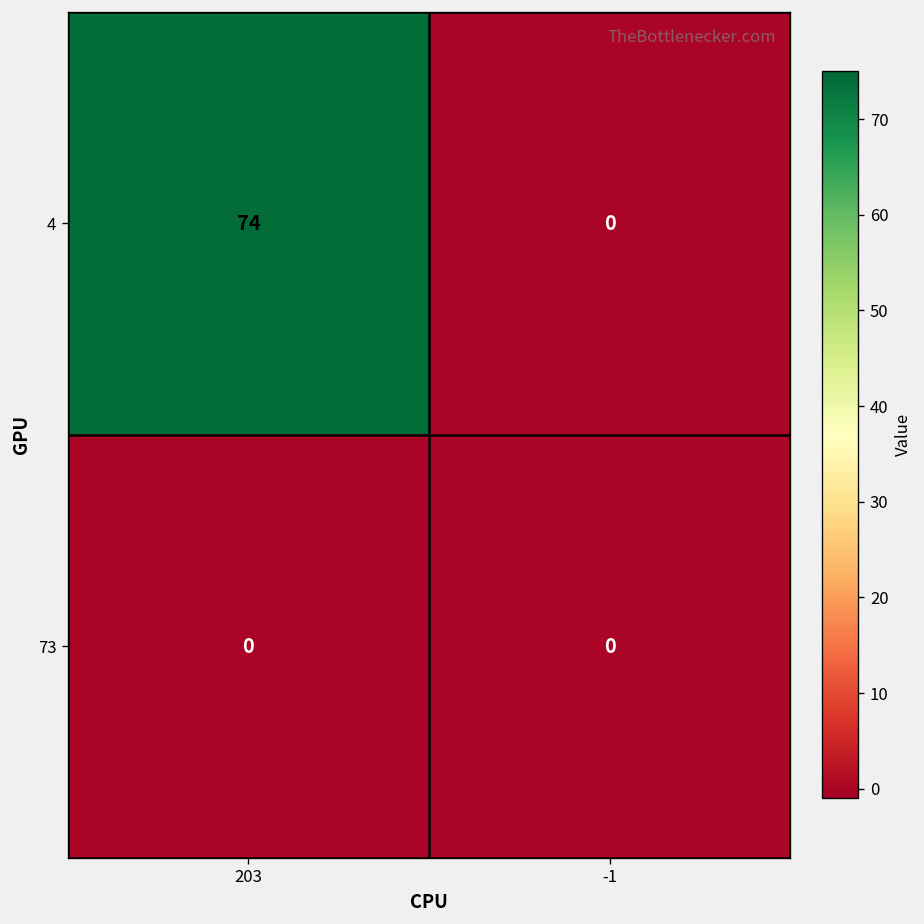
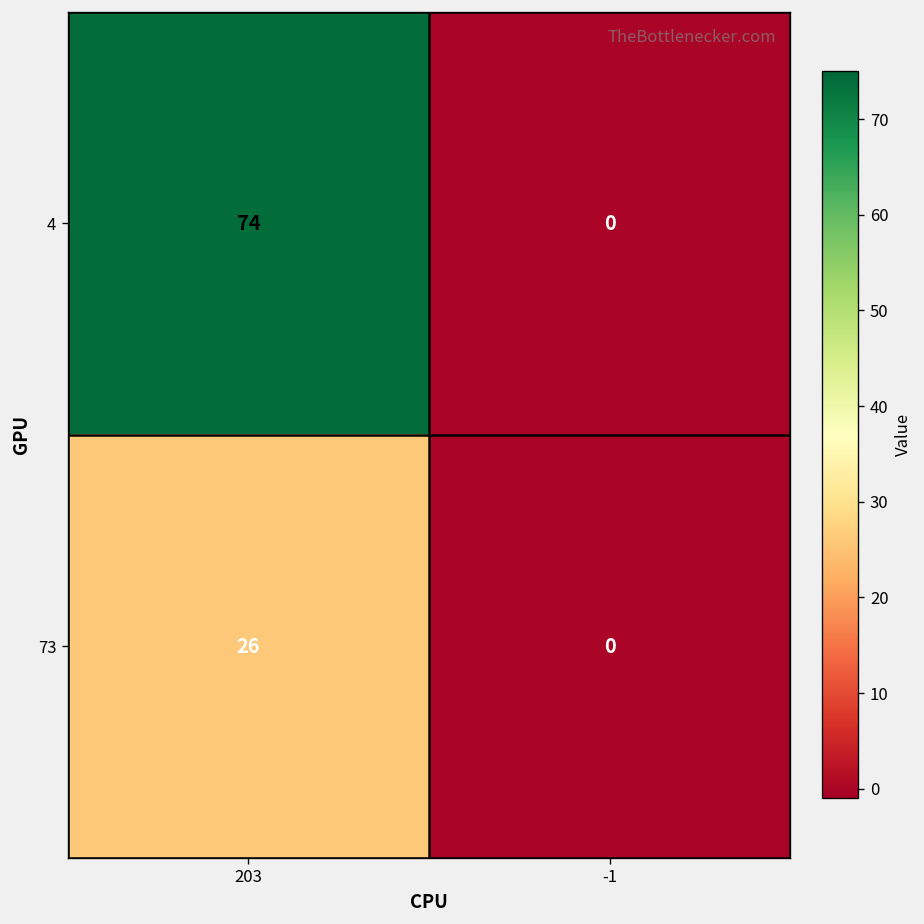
73, 203: 0 -> 26
